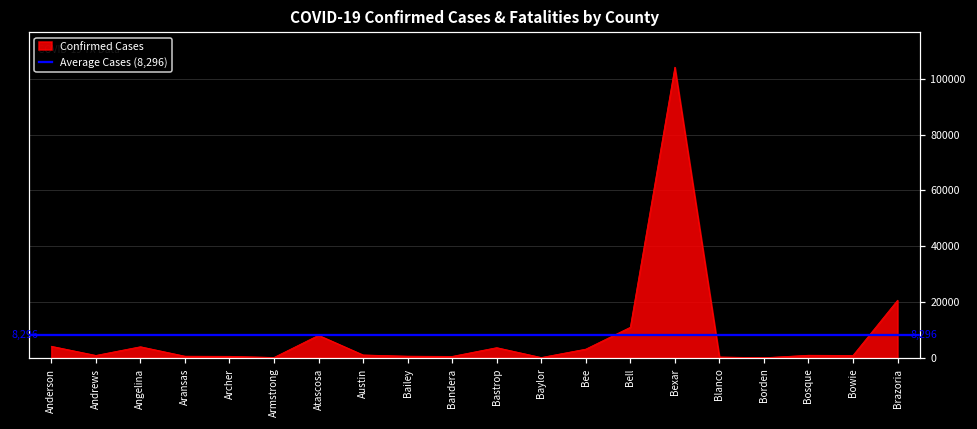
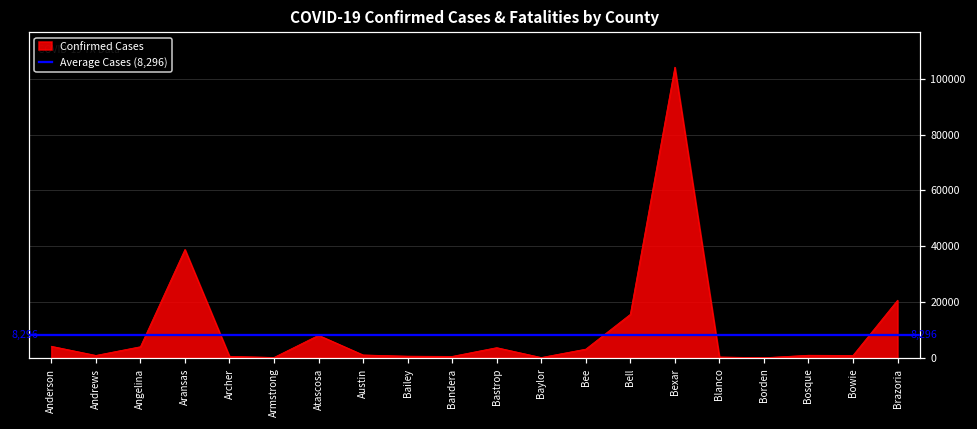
Aransas: 1000 -> 39000
Bell: 11000 -> 16000
